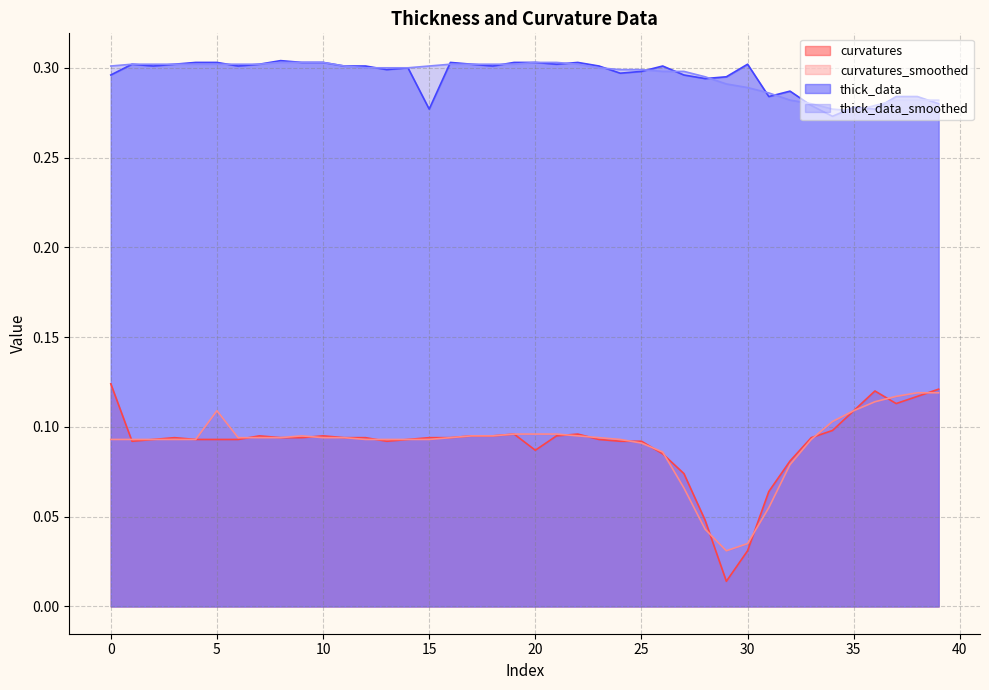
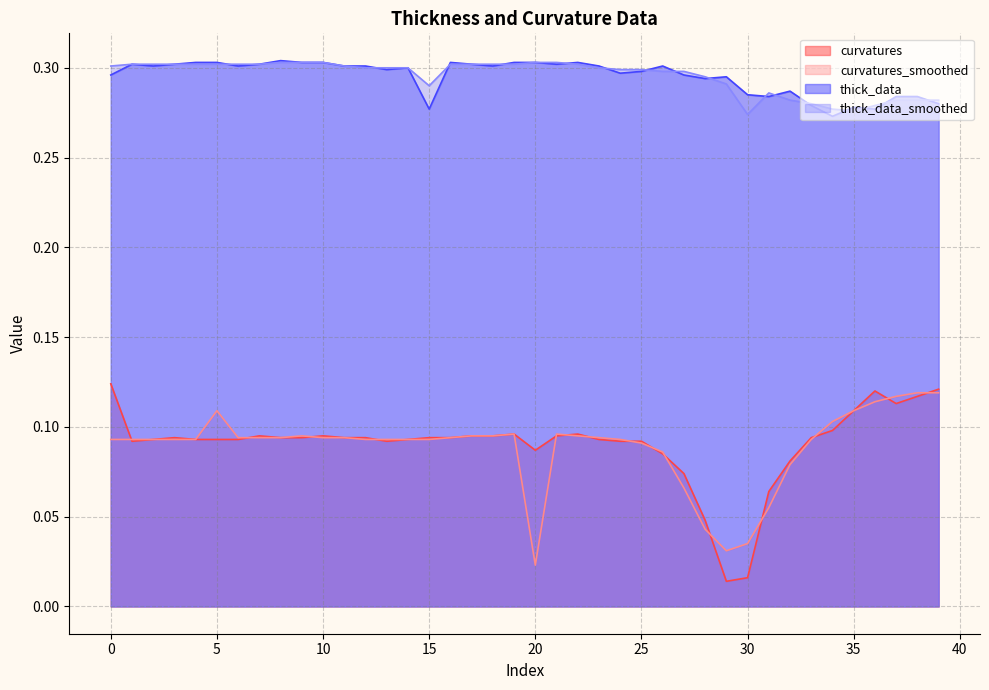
thick_data_smoothed, 15: 0.301 -> 0.290
curvatures_smoothed, 20: 0.096 -> 0.023
curvatures, 30: 0.031 -> 0.016
thick_data, 30: 0.302 -> 0.285
thick_data_smoothed, 30: 0.289 -> 0.274
